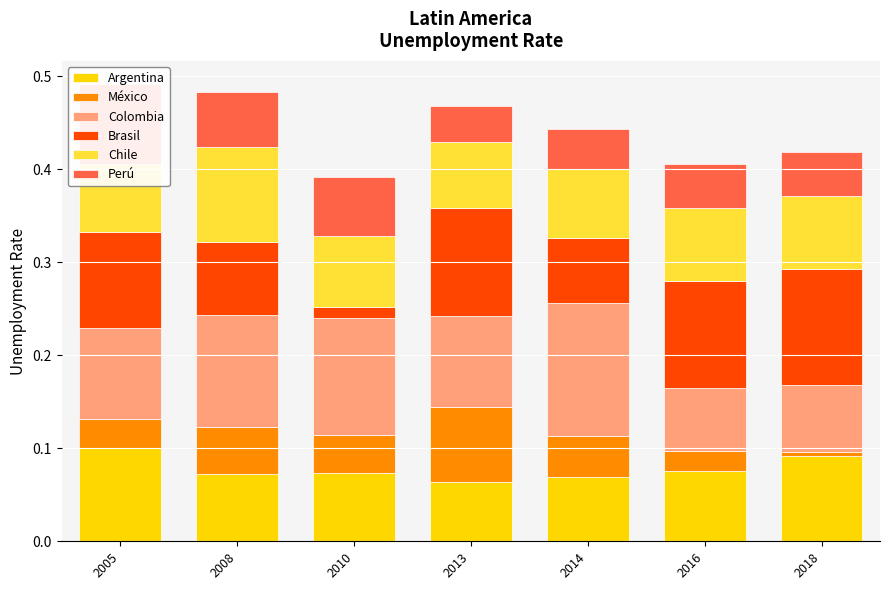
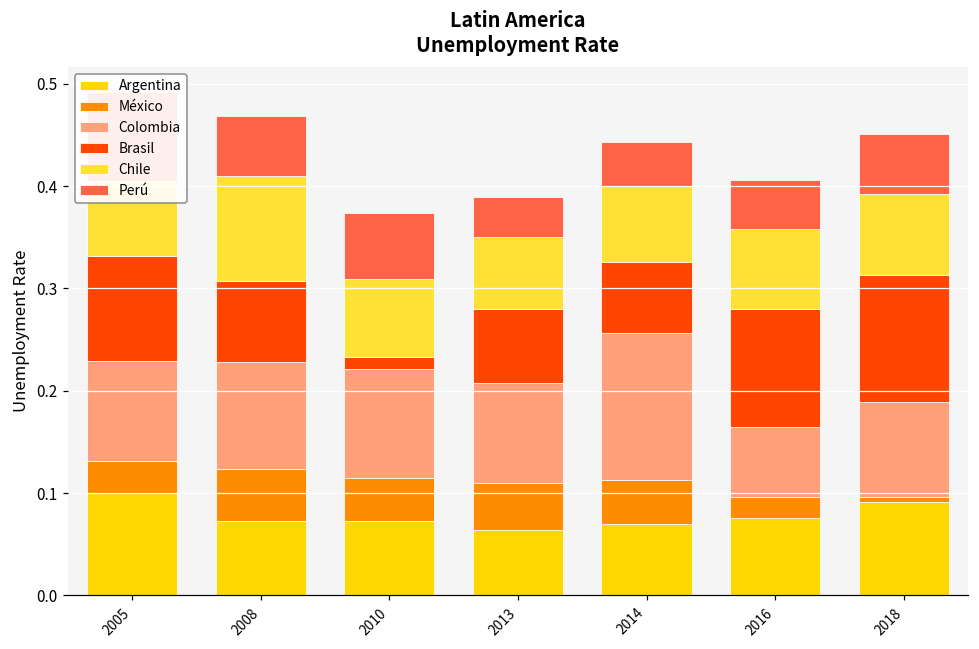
Colombia, 2008: 0.12 -> 0.11
Colombia, 2010: 0.13 -> 0.11
México, 2013: 0.08 -> 0.05
Brasil, 2013: 0.12 -> 0.07
Colombia, 2018: 0.07 -> 0.09
Perú, 2018: 0.05 -> 0.06
